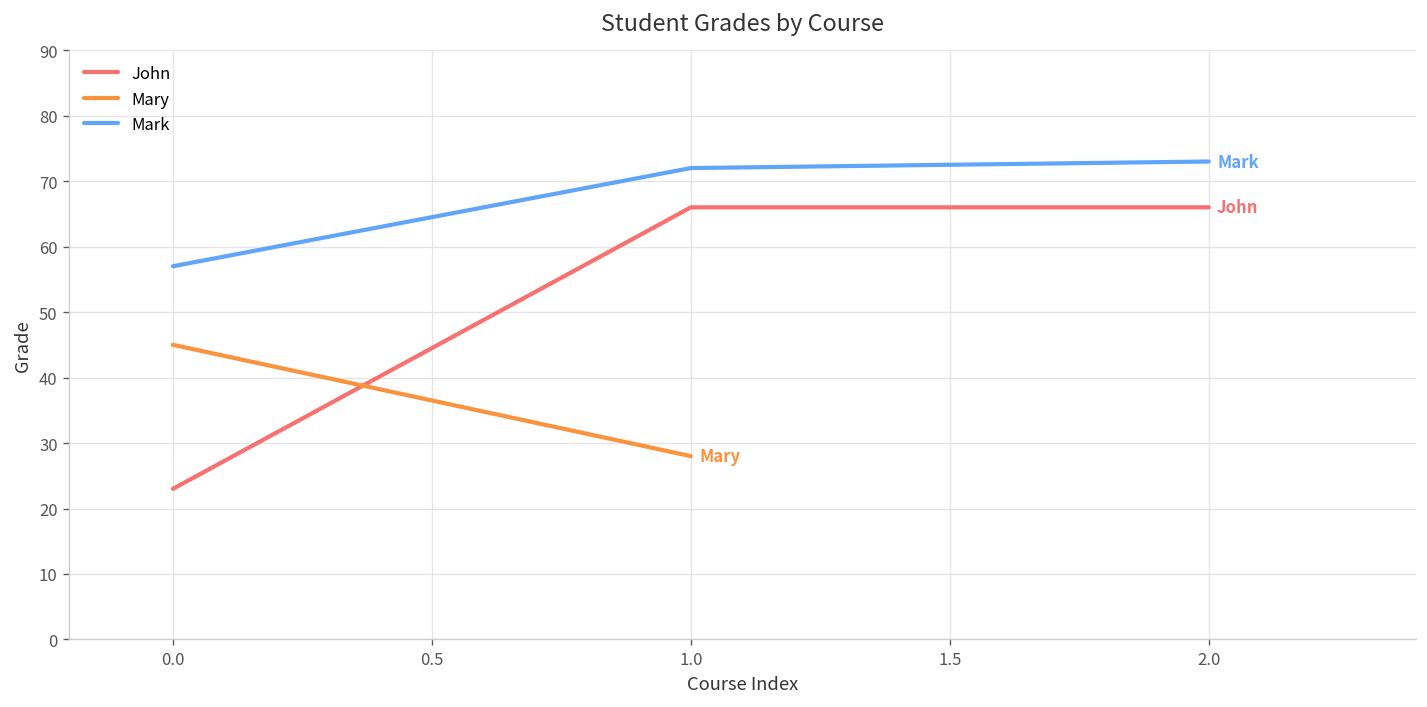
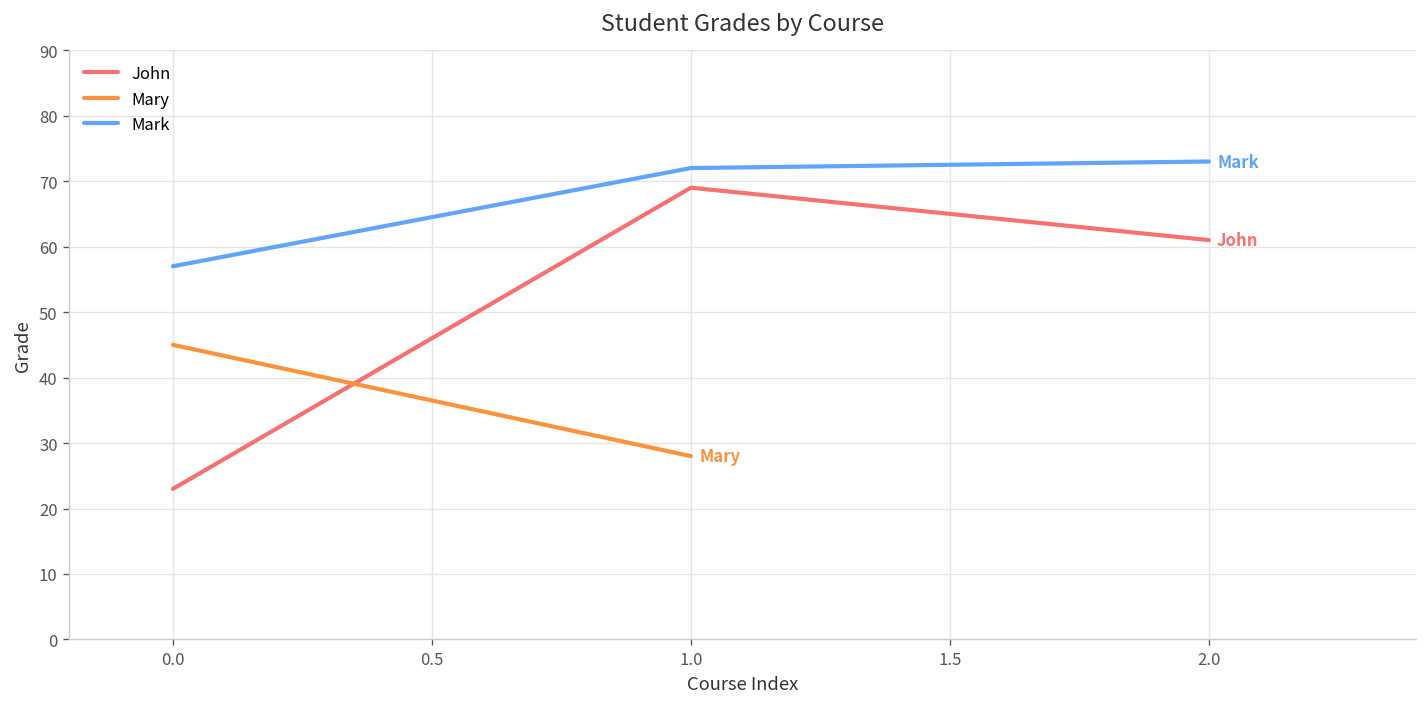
John, 1.0: 66 -> 69
John, 2.0: 66 -> 61
